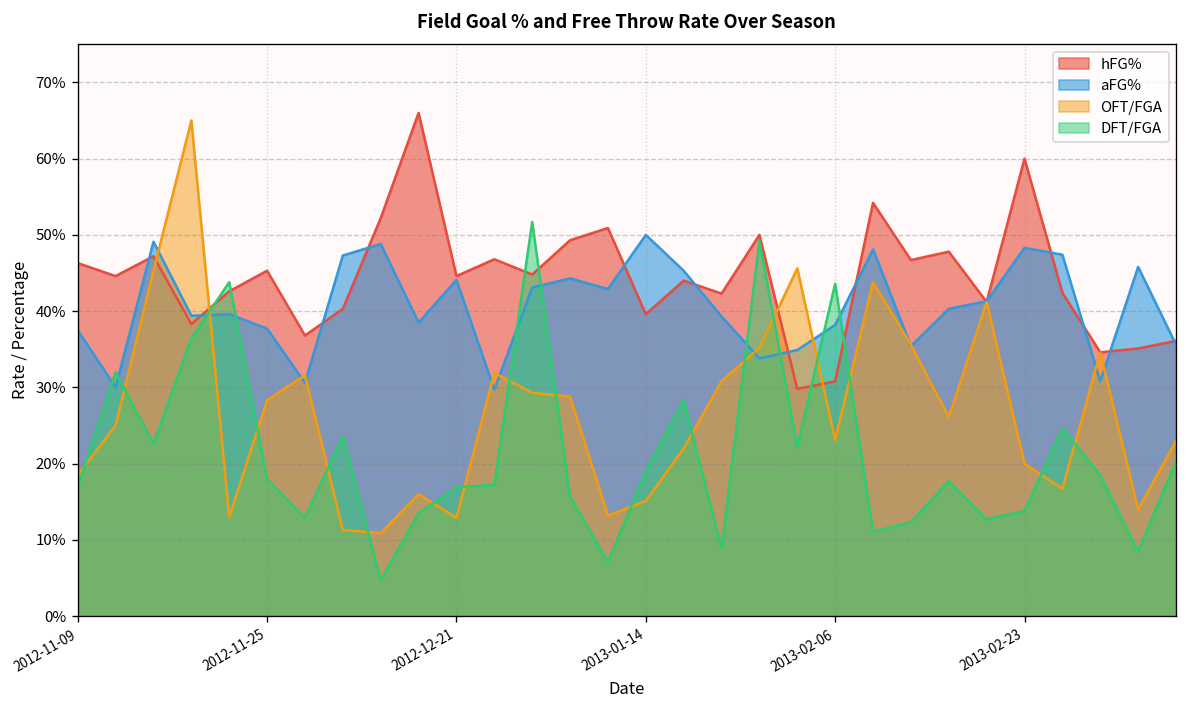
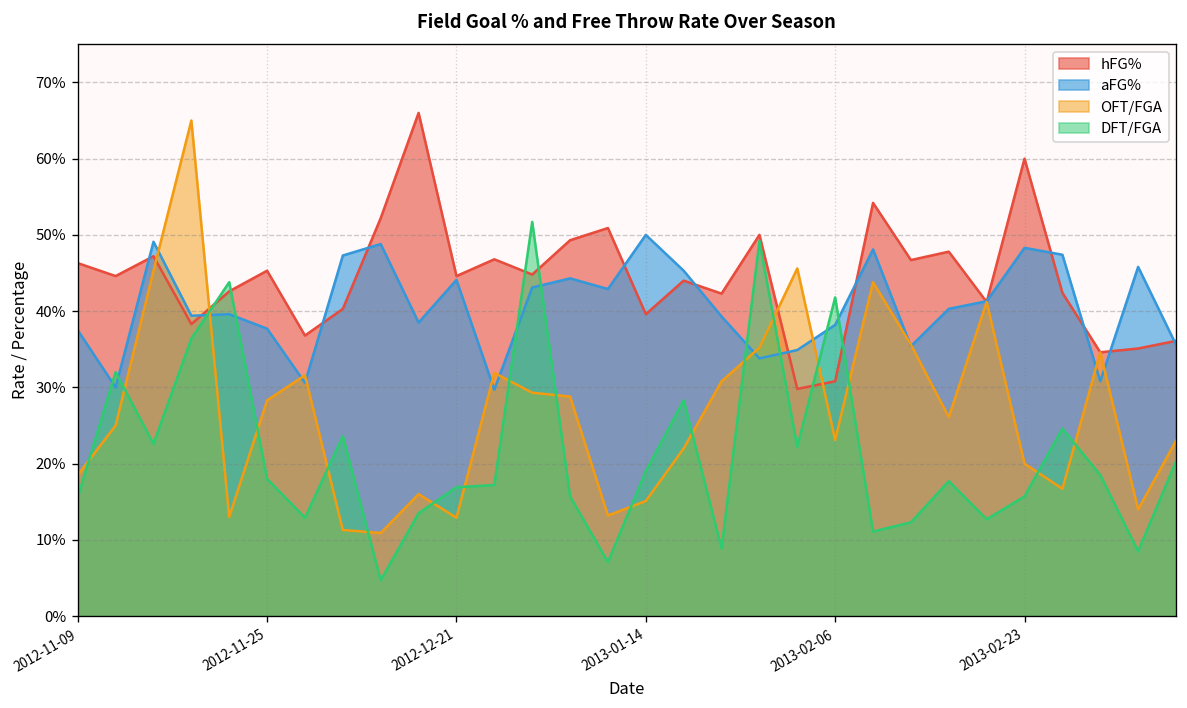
DFT/FGA, 2012-11-09: 17% -> 16%
DFT/FGA, 2013-02-06: 44% -> 42%
DFT/FGA, 2013-02-23: 14% -> 16%
